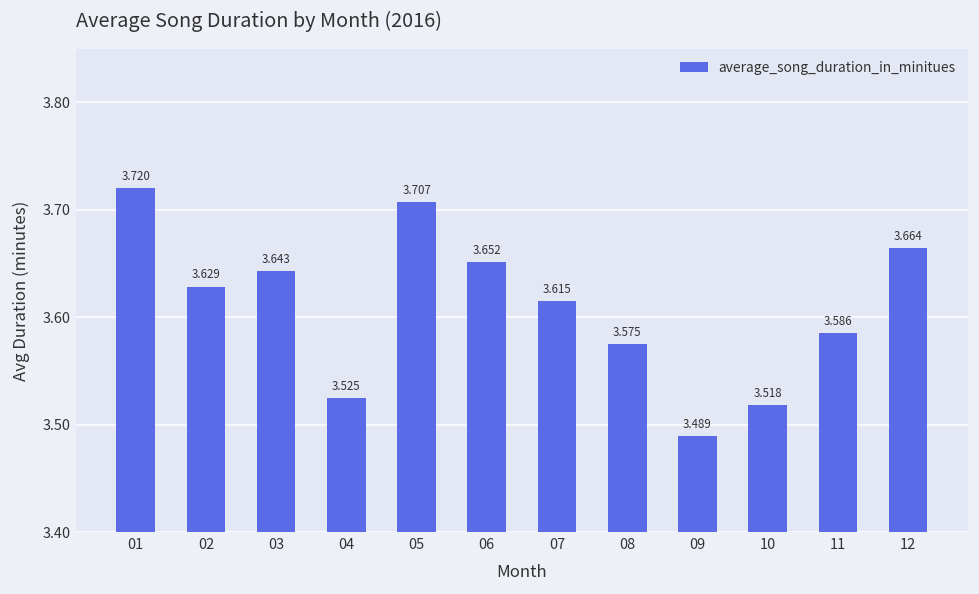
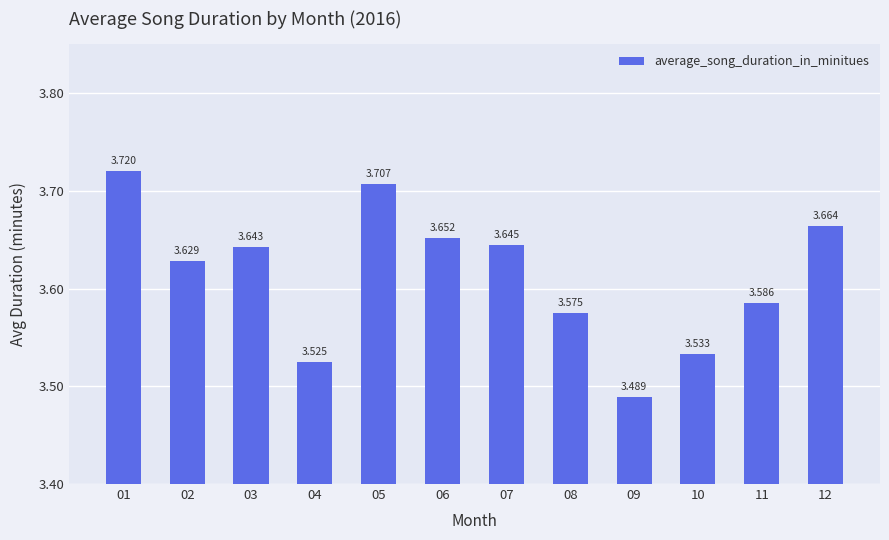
07: 3.615 -> 3.645
10: 3.518 -> 3.533
